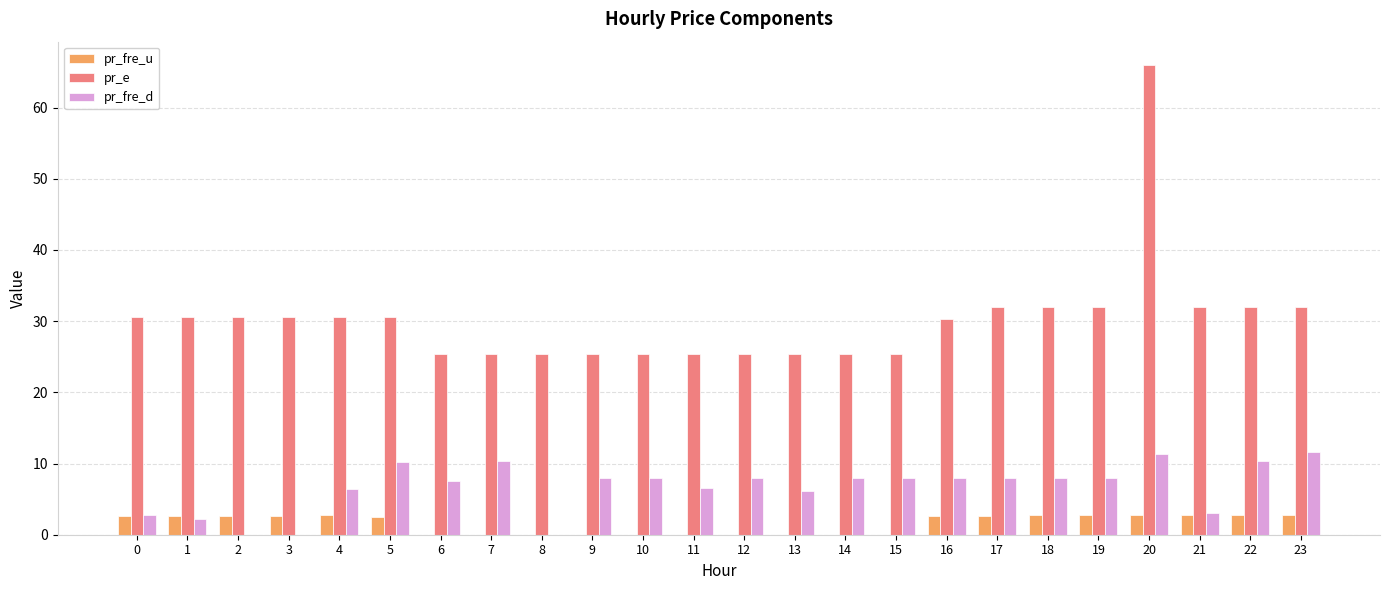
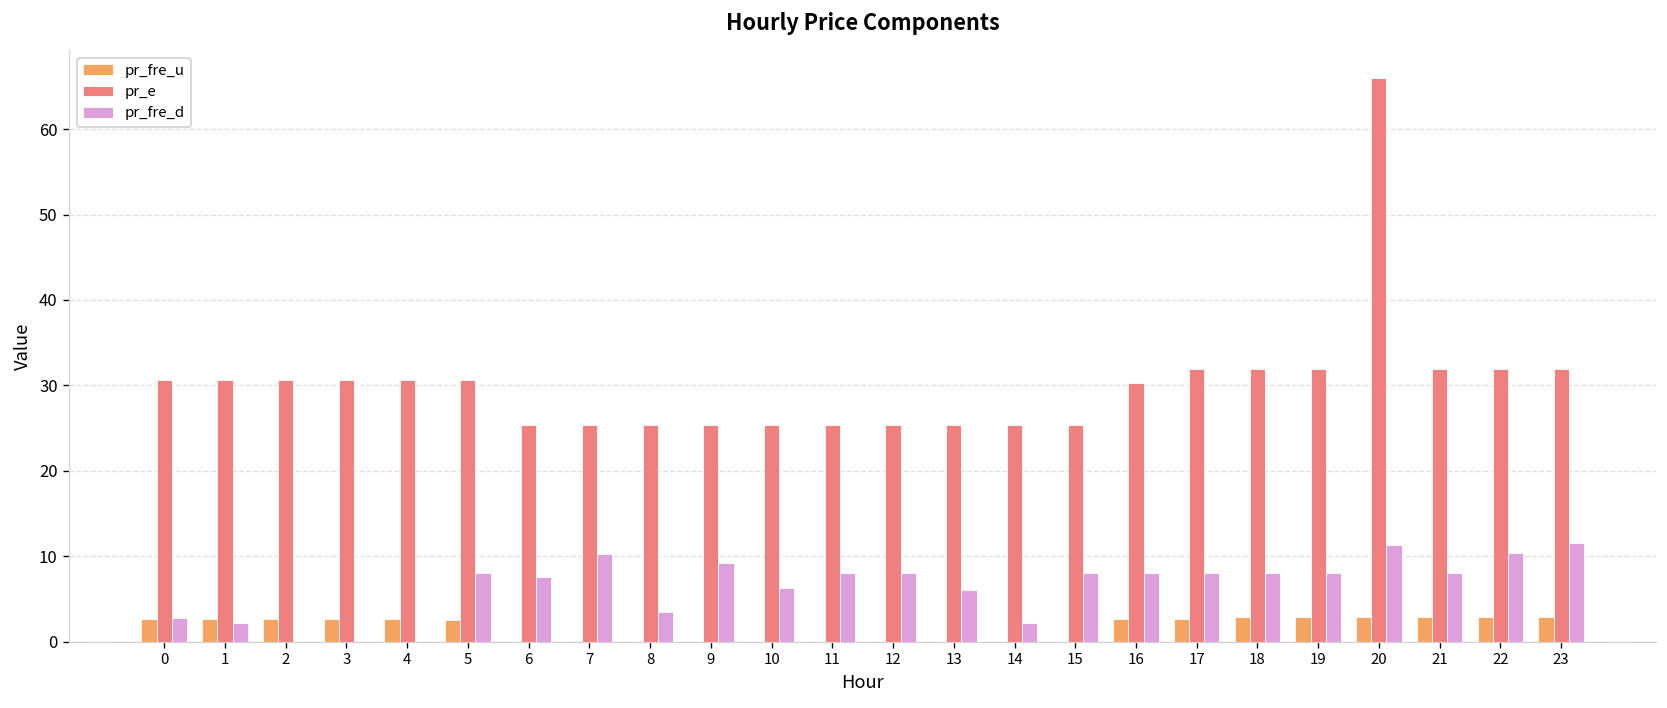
pr_fre_d, 4: 6 -> 0
pr_fre_d, 5: 10 -> 8
pr_fre_d, 8: 0 -> 4
pr_fre_d, 9: 8 -> 9
pr_fre_d, 10: 8 -> 6
pr_fre_d, 11: 7 -> 8
pr_fre_d, 14: 8 -> 2
pr_fre_d, 21: 3 -> 8
